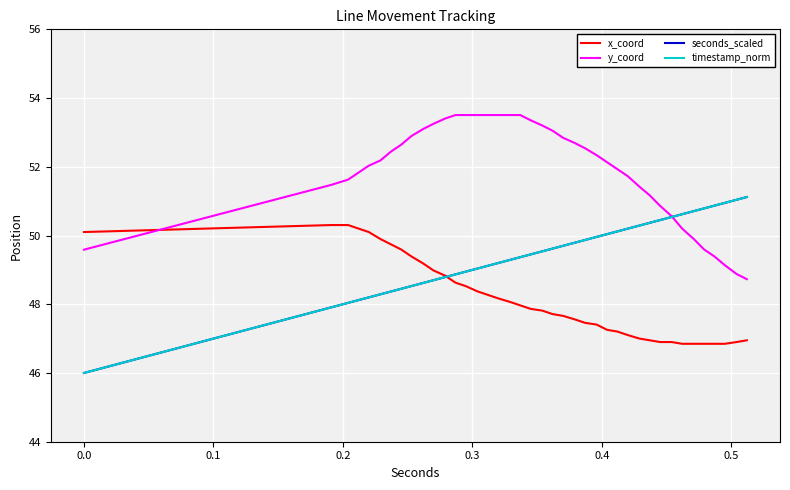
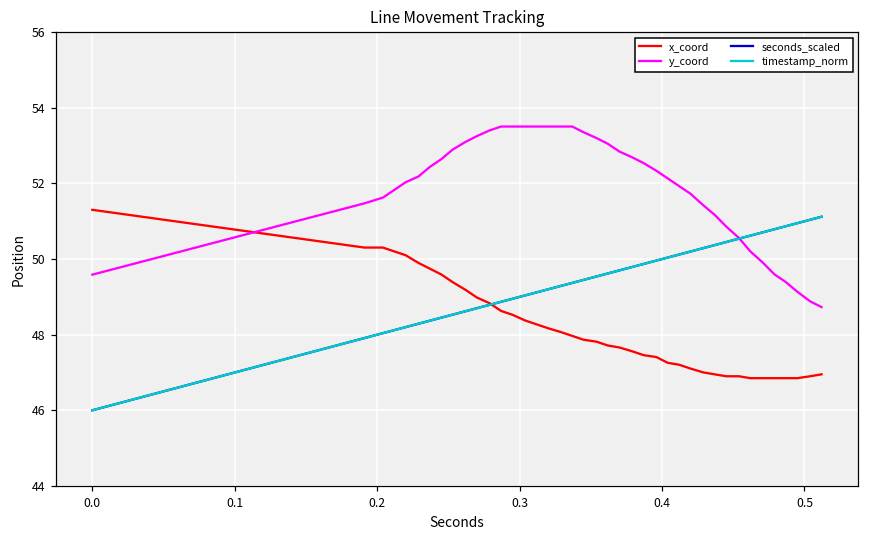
x_coord, 0.0: 50.1 -> 51.3
